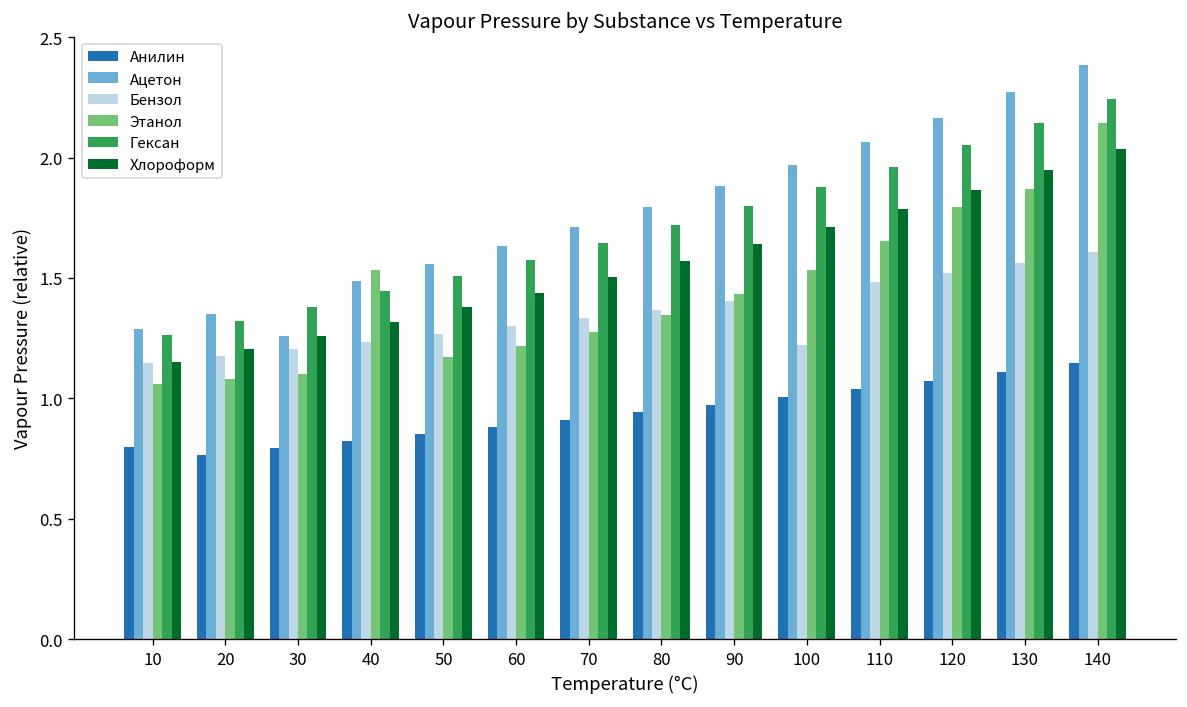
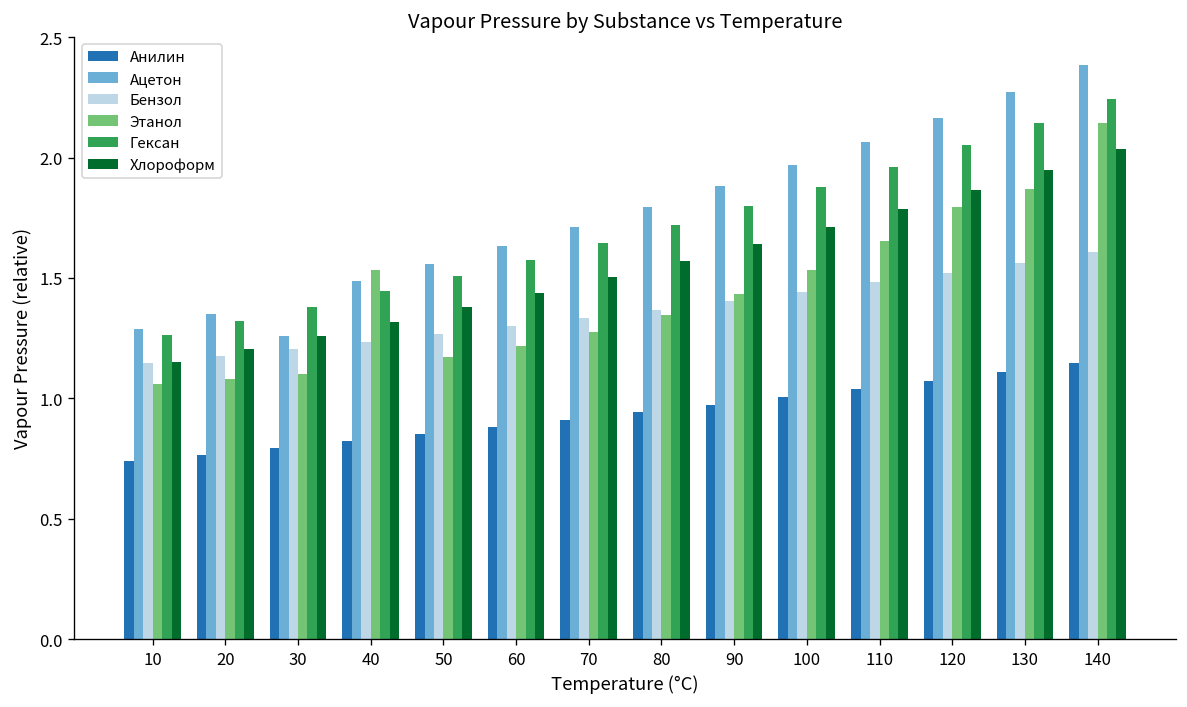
Анилин, 10: 0.80 -> 0.74
Бензол, 100: 1.22 -> 1.44
